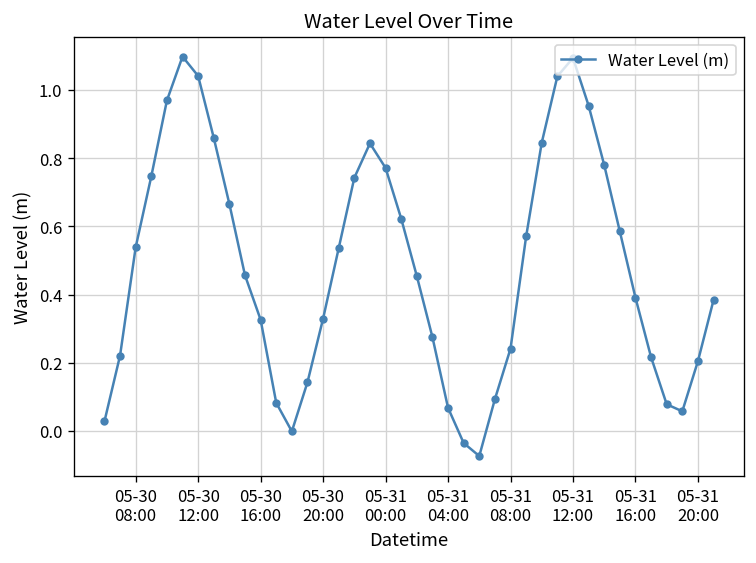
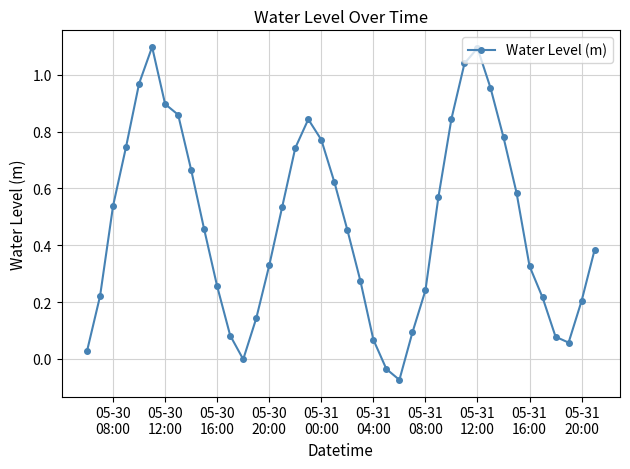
05-30 12:00: 1.04 -> 0.90
05-30 16:00: 0.33 -> 0.26
05-31 16:00: 0.39 -> 0.33
